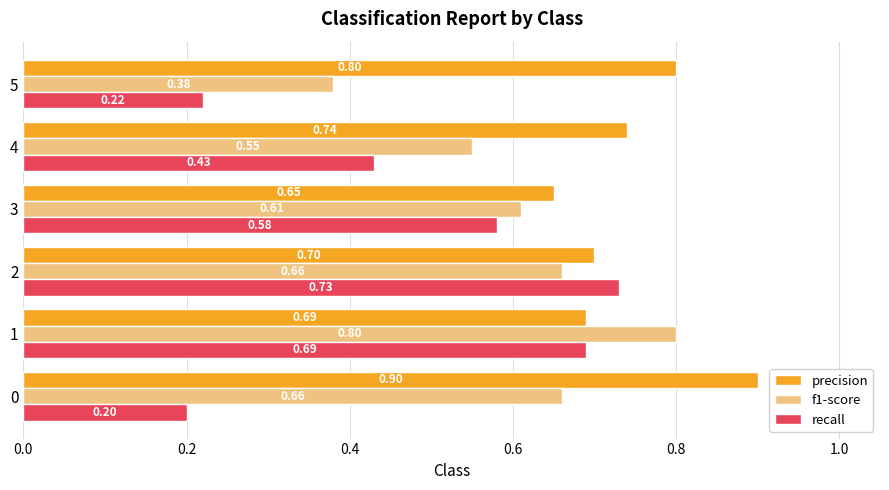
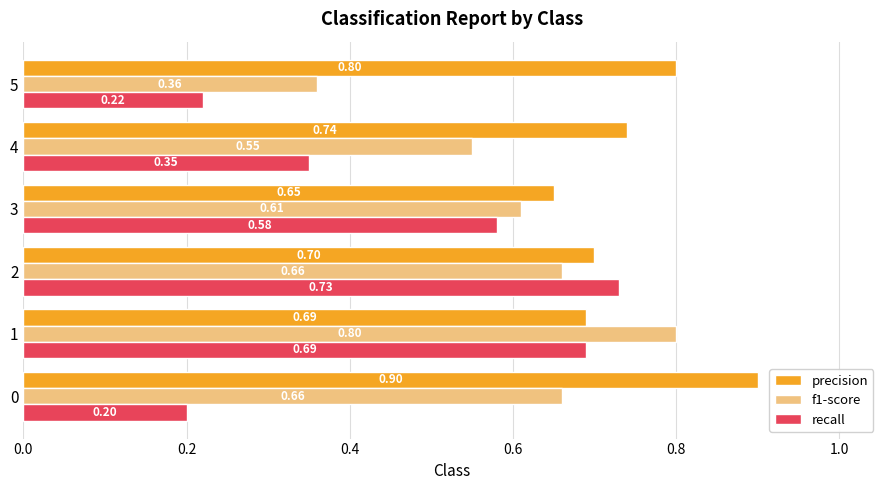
f1-score, 5: 0.38 -> 0.36
recall, 4: 0.43 -> 0.35
